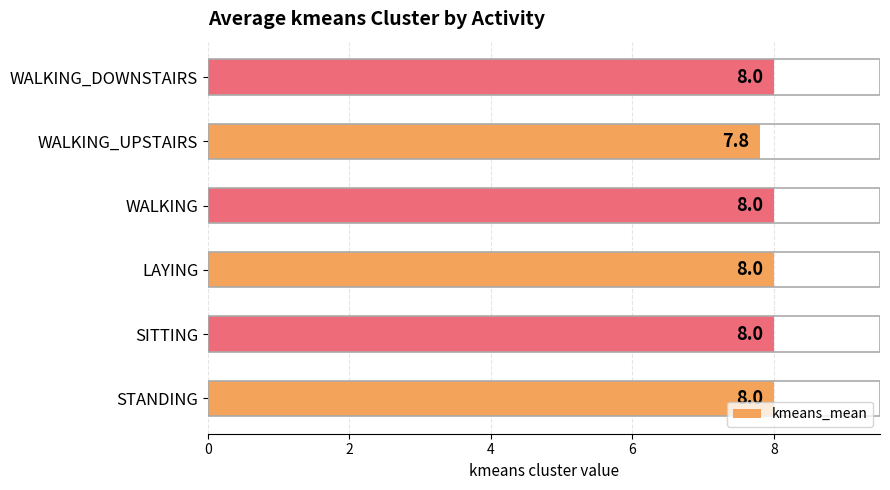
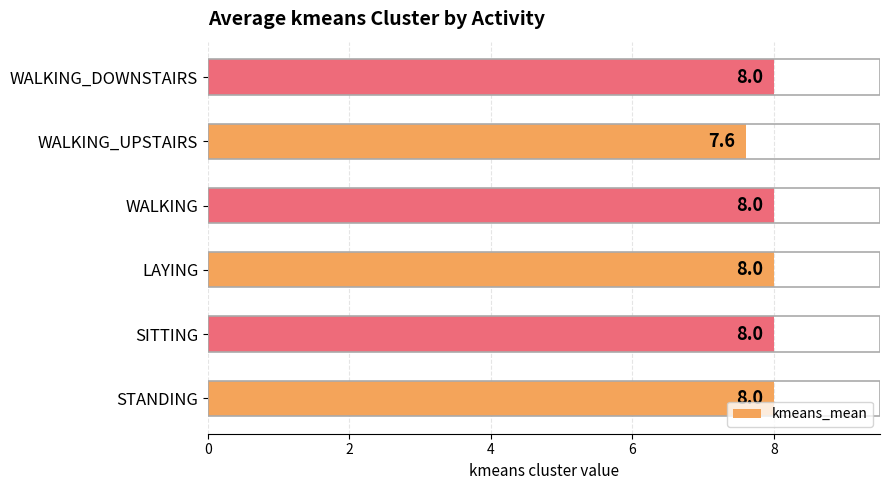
WALKING_UPSTAIRS: 7.8 -> 7.6
